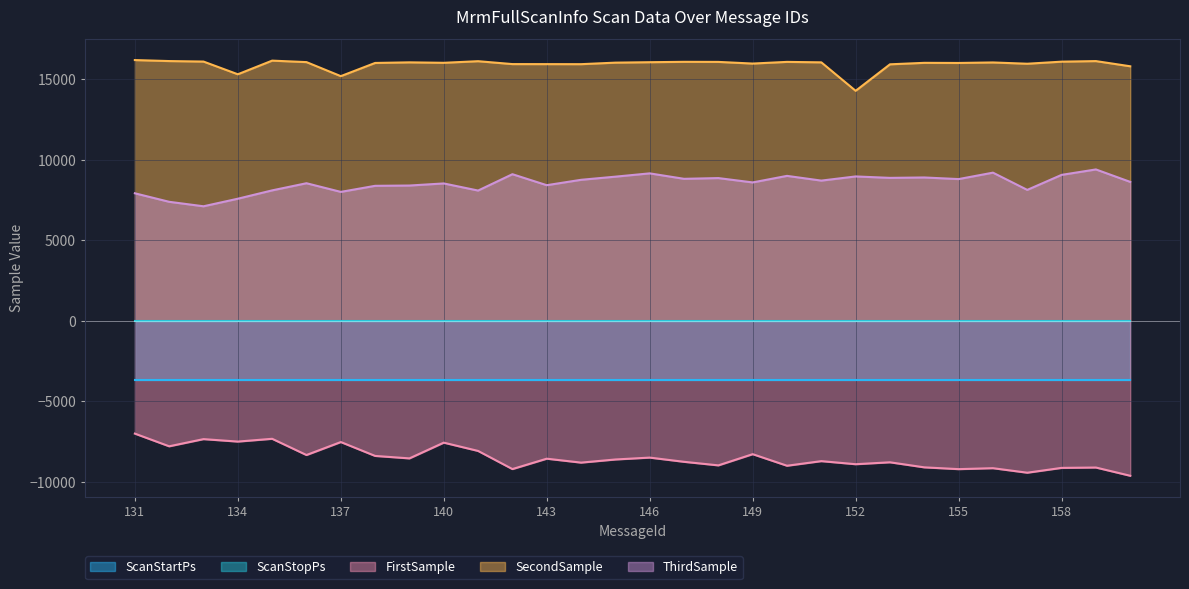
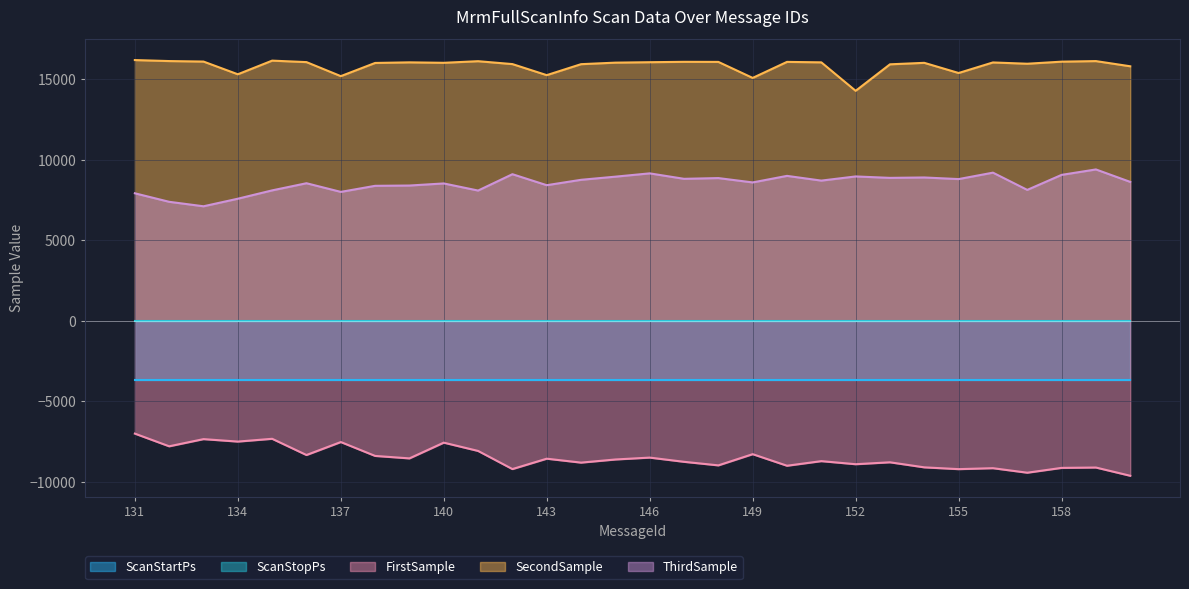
SecondSample, 143: 15900 -> 15300
SecondSample, 149: 16000 -> 15100
SecondSample, 155: 16000 -> 15400
